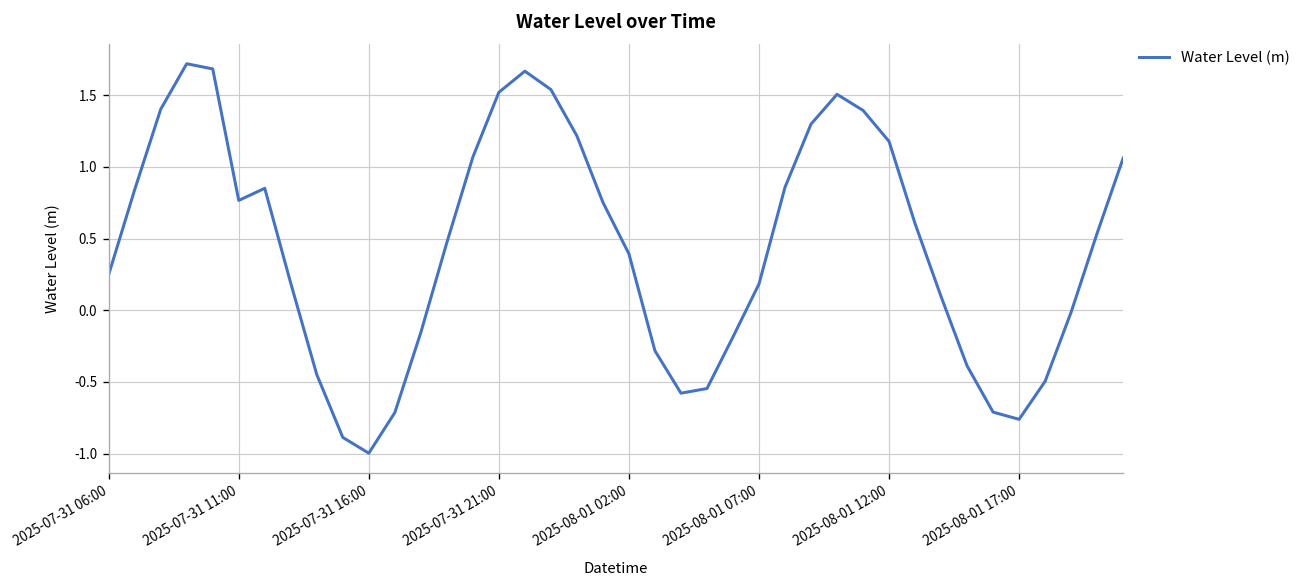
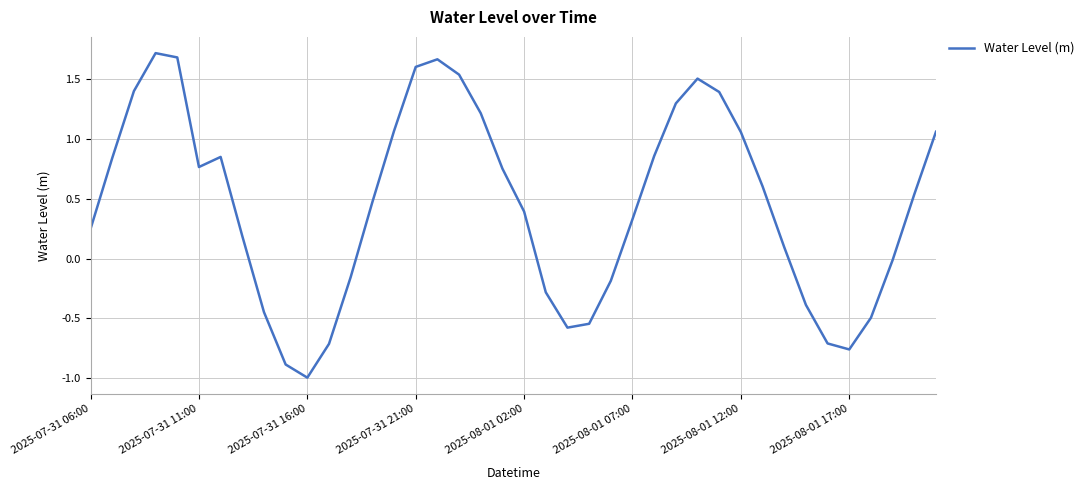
2025-07-31 21:00: 1.52 -> 1.60
2025-08-01 07:00: 0.18 -> 0.33
2025-08-01 12:00: 1.18 -> 1.06
